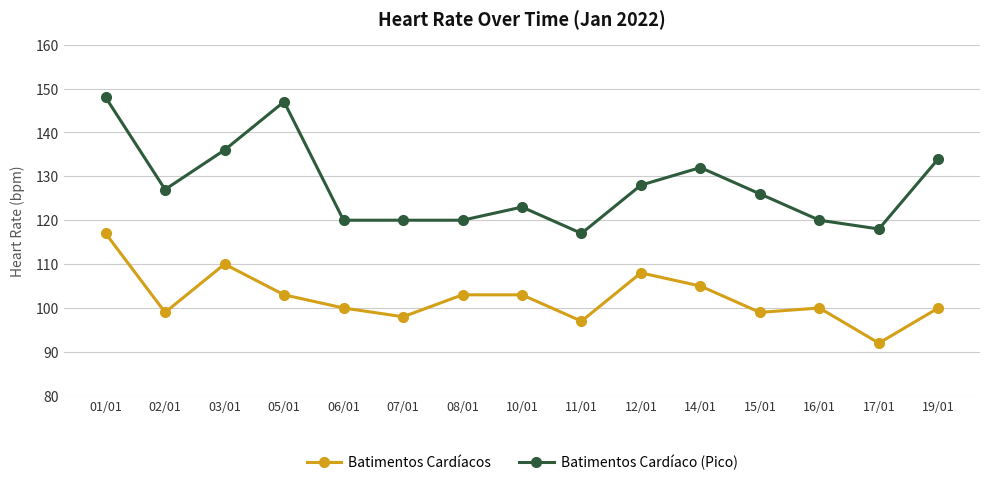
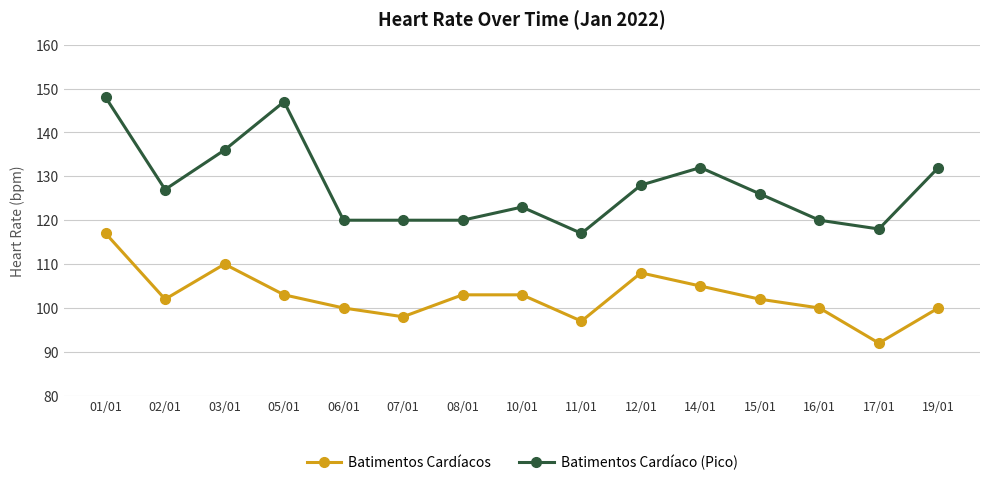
Batimentos Cardíacos, 02/01: 99 -> 102
Batimentos Cardíacos, 15/01: 99 -> 102
Batimentos Cardíaco (Pico), 19/01: 134 -> 132
